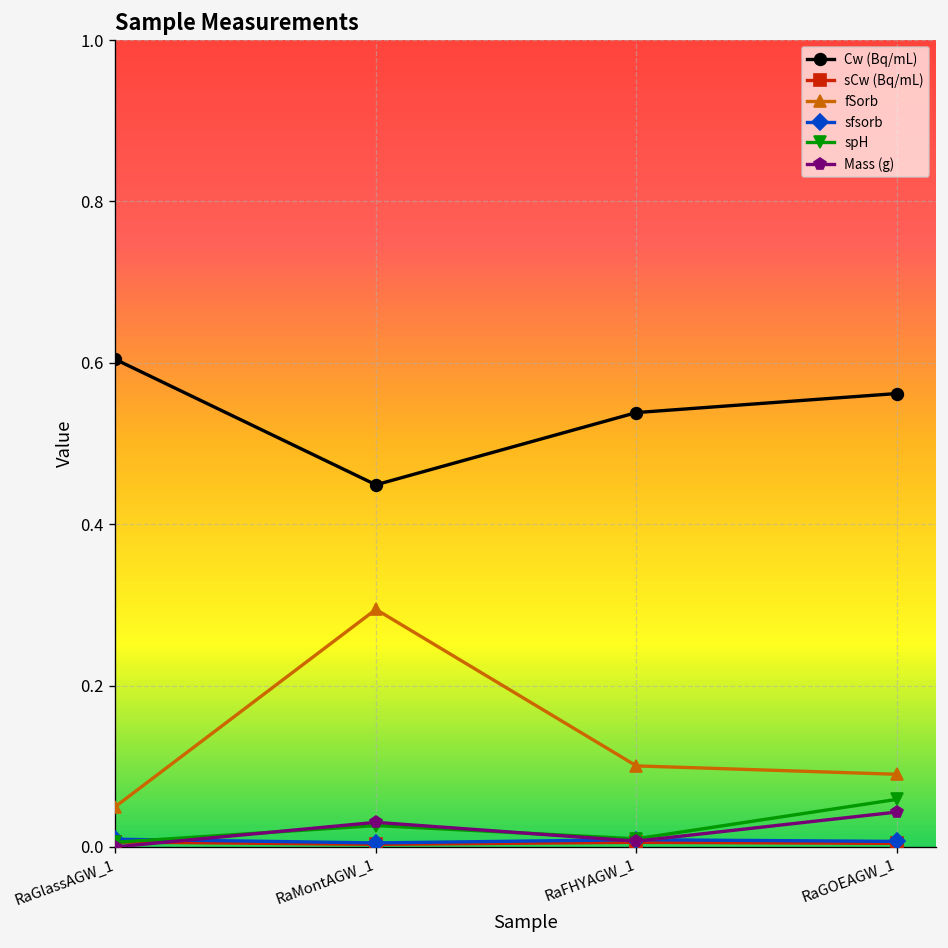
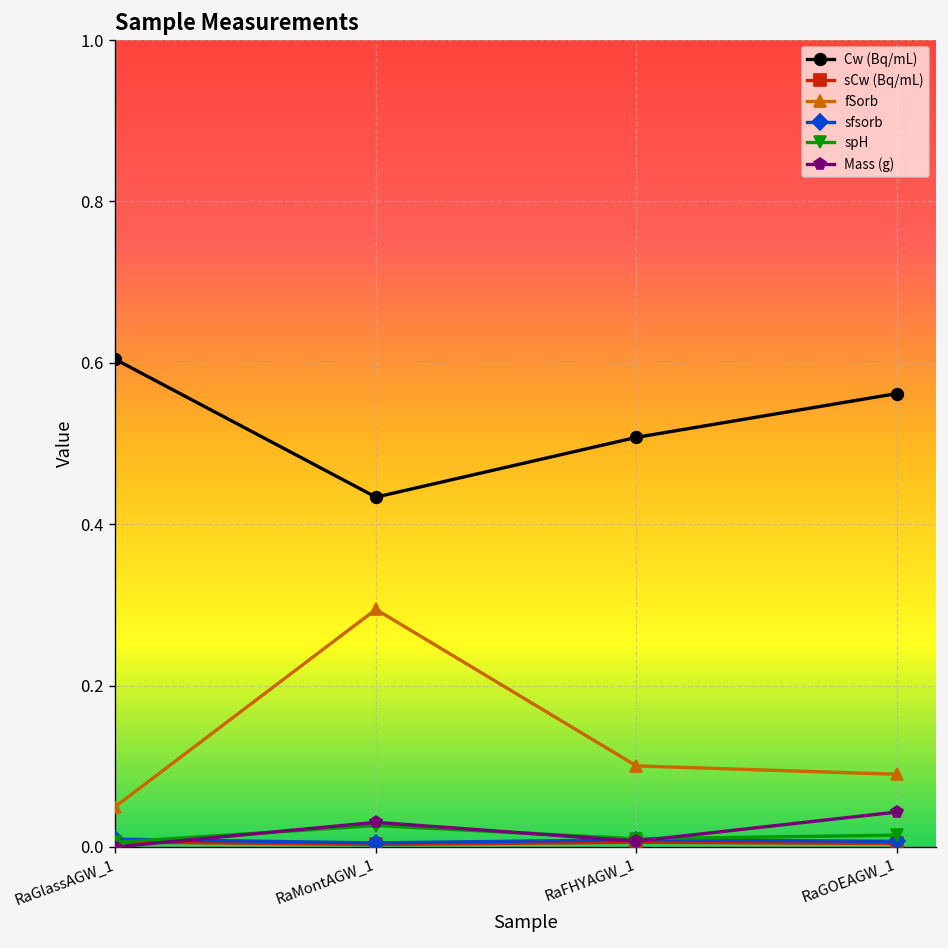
Cw (Bq/mL), RaMontAGW_1: 0.45 -> 0.43
Cw (Bq/mL), RaFHYAGW_1: 0.54 -> 0.51
spH, RaGOEAGW_1: 0.06 -> 0.01
